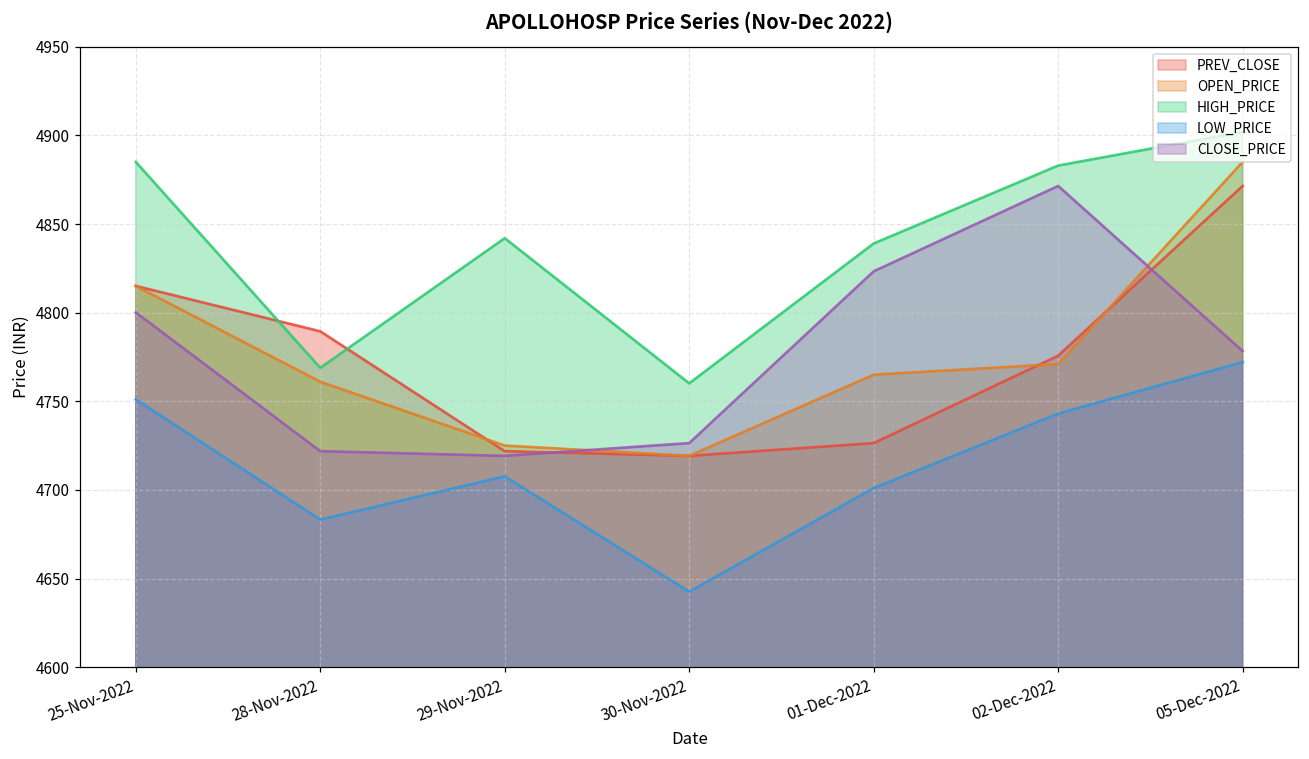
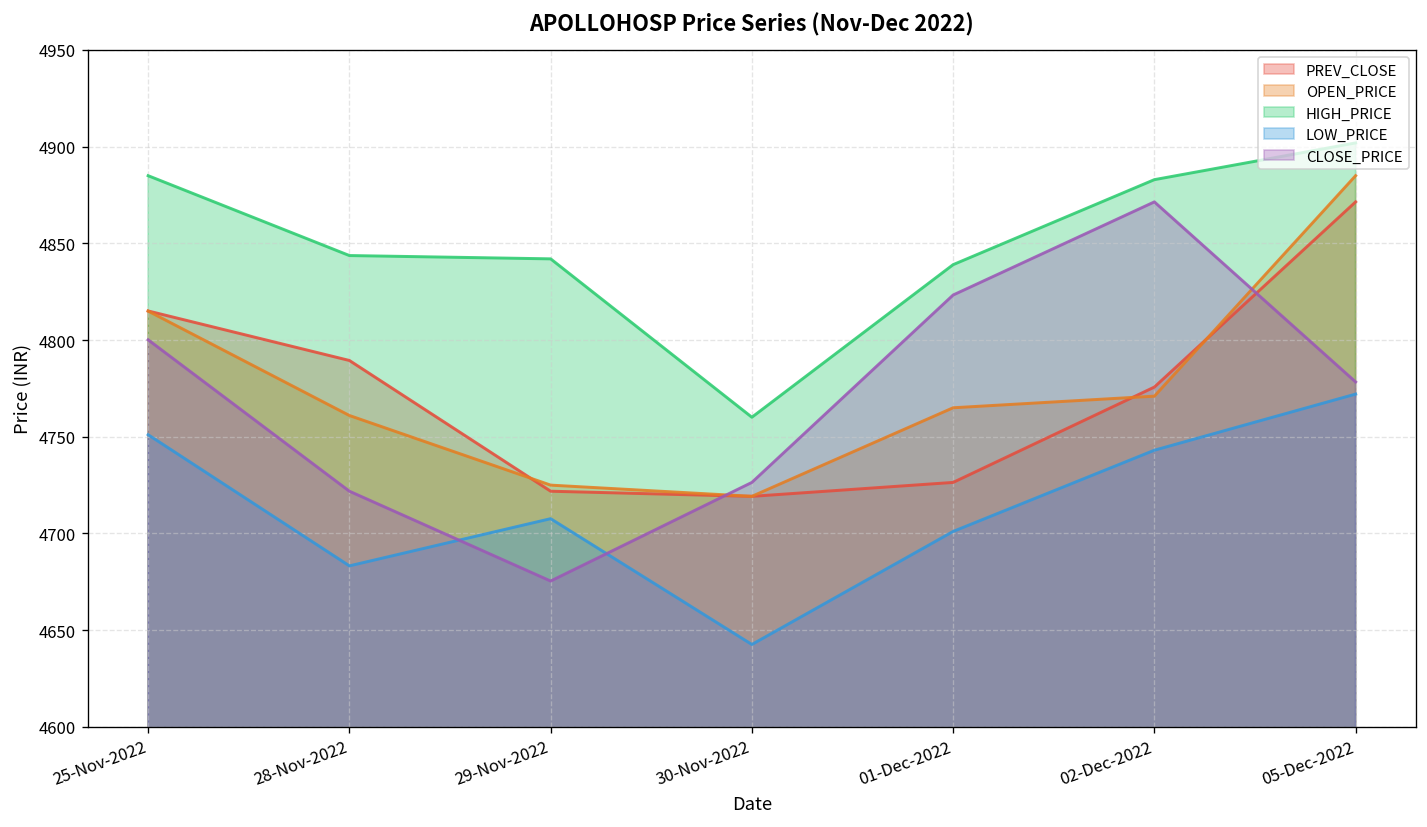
HIGH_PRICE, 28-Nov-2022: 4769 -> 4844
CLOSE_PRICE, 29-Nov-2022: 4719 -> 4675
